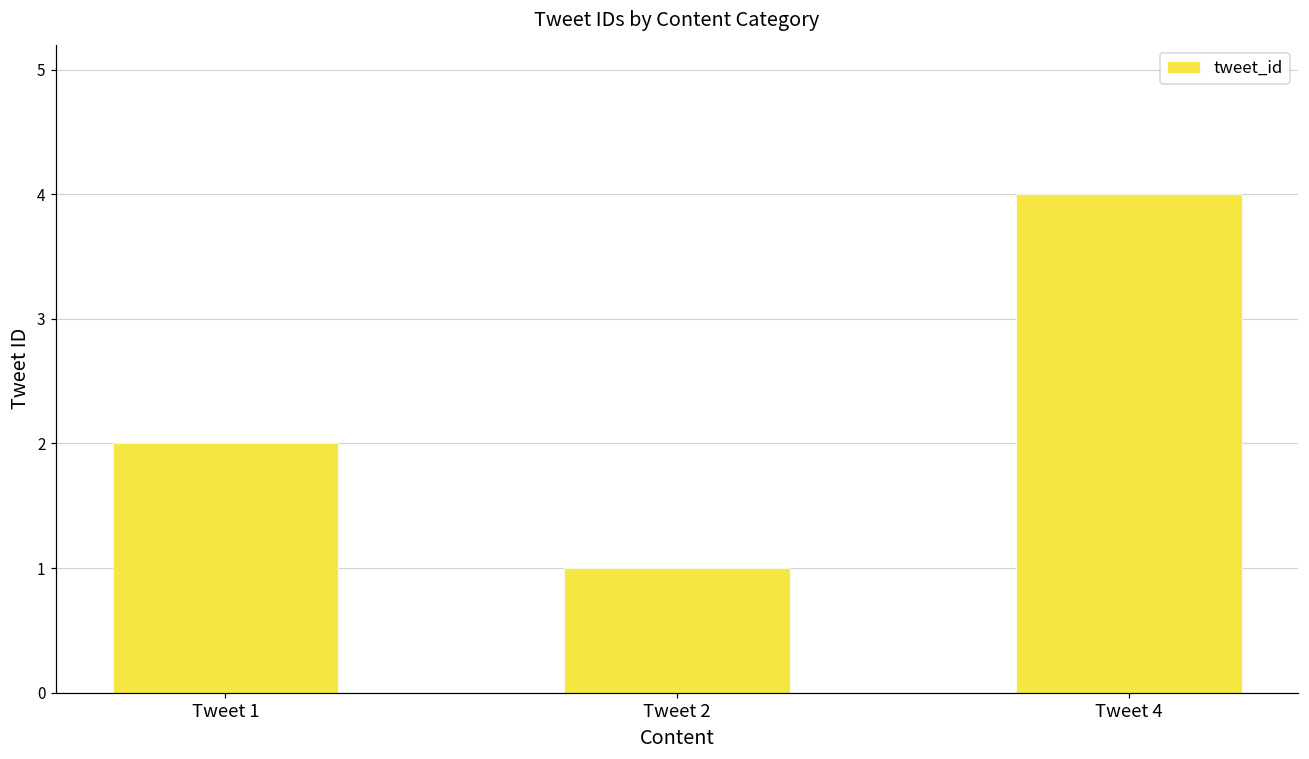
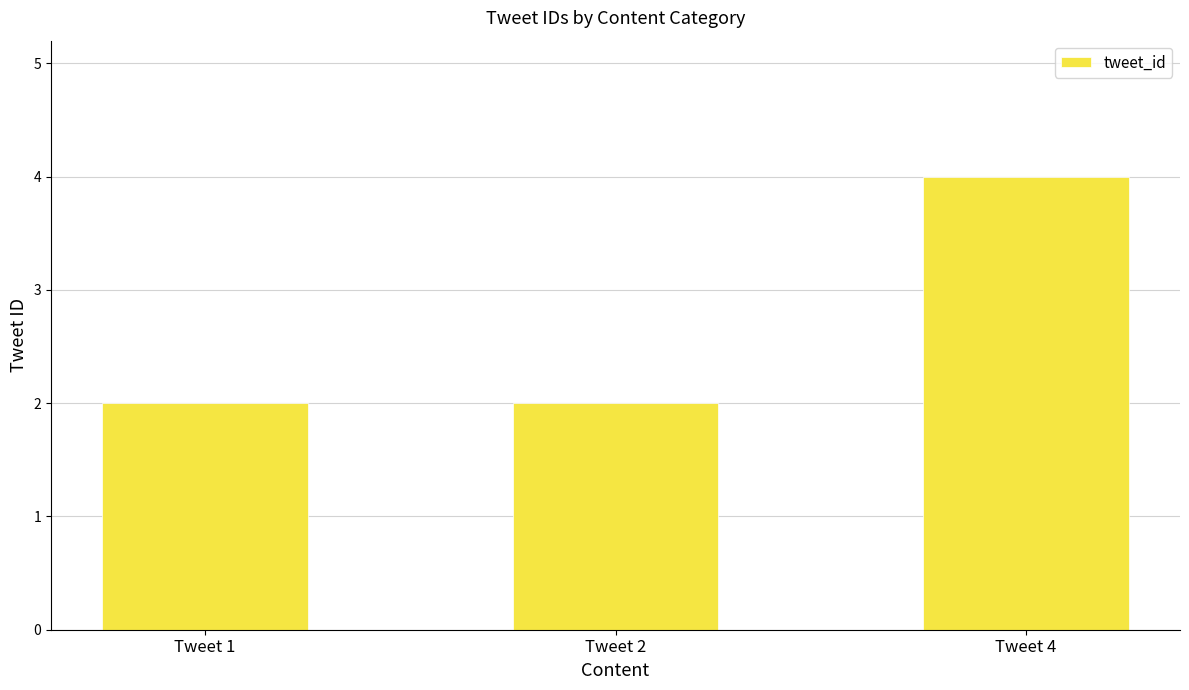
Tweet 2: 1 -> 2
